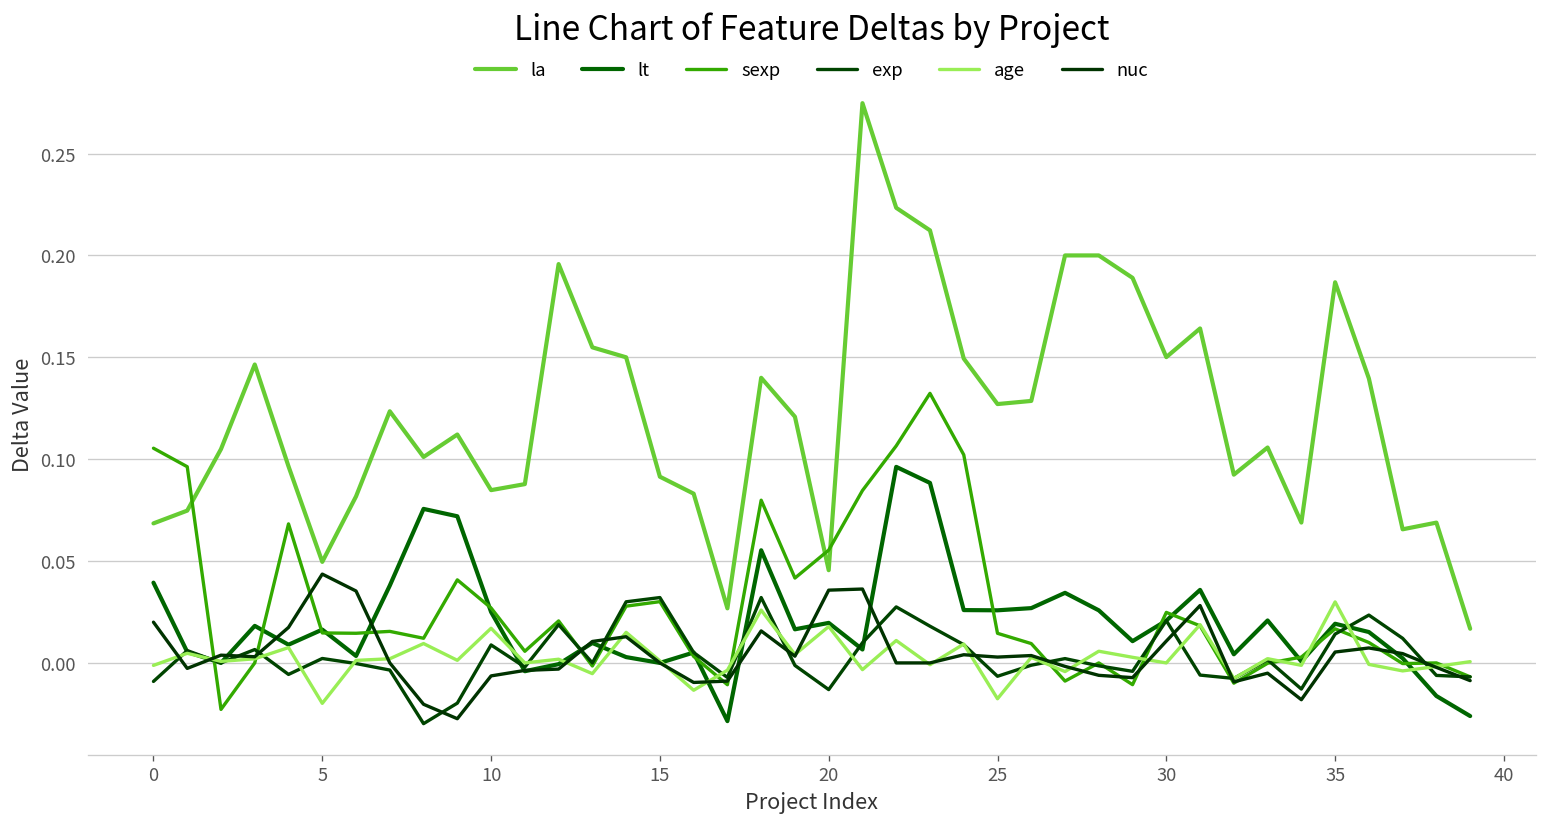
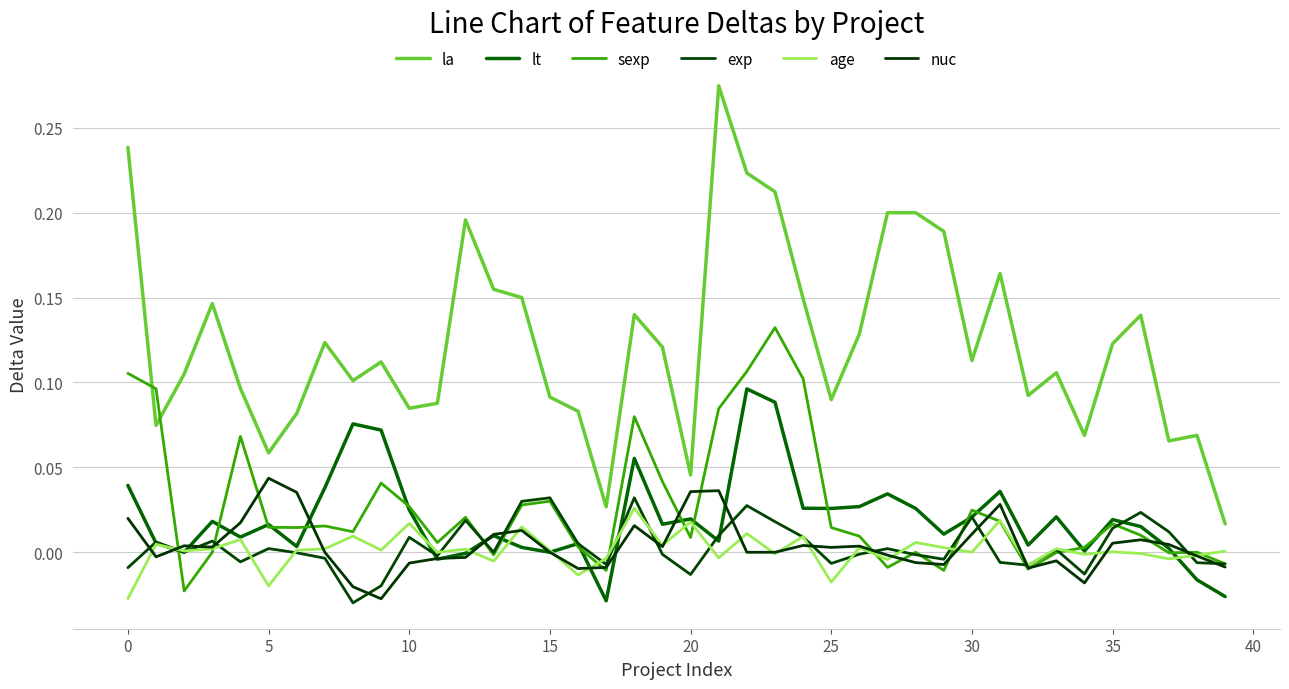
la, 0: 0.068 -> 0.238
age, 0: -0.001 -> -0.027
la, 5: 0.050 -> 0.059
sexp, 20: 0.055 -> 0.009
la, 25: 0.127 -> 0.090
la, 30: 0.150 -> 0.113
la, 35: 0.187 -> 0.123
age, 35: 0.030 -> 0.000
